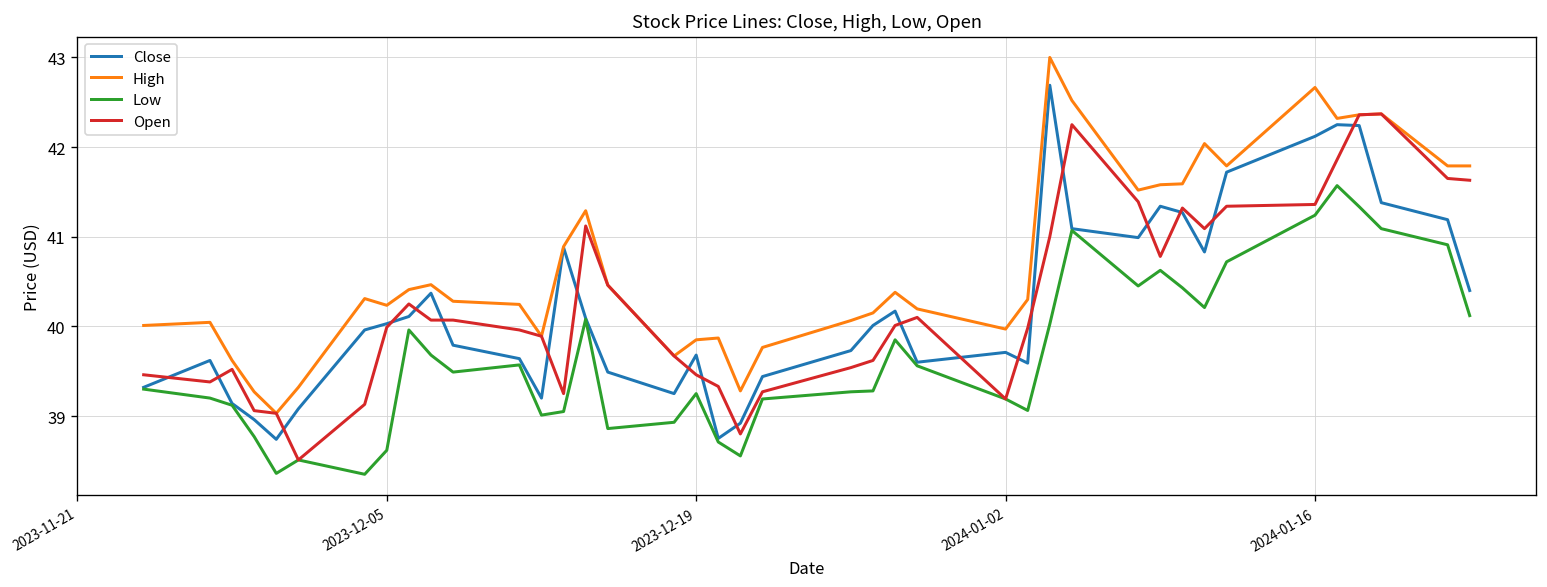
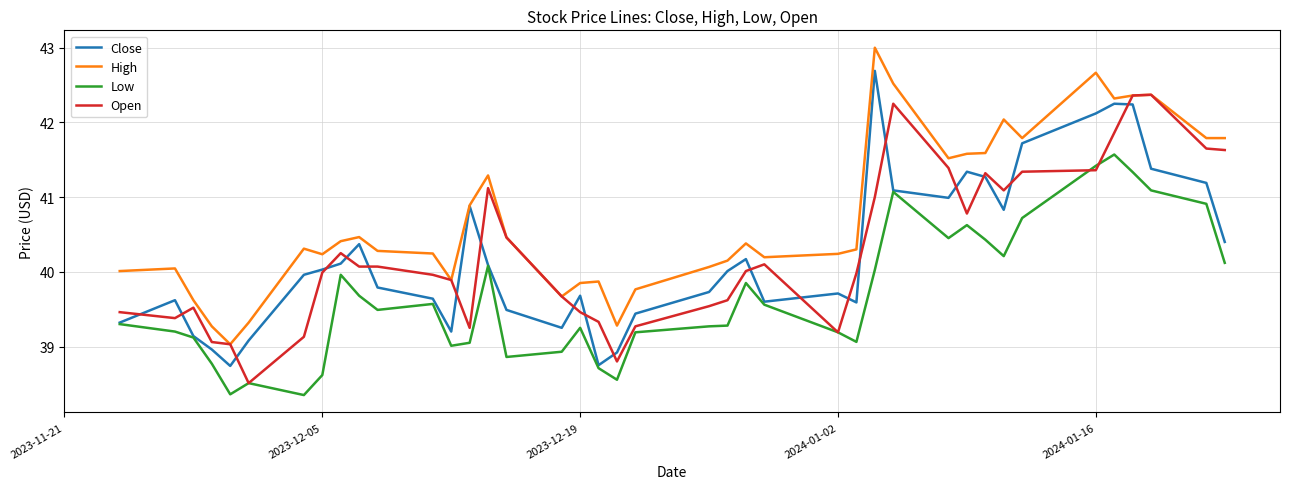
High, 2024-01-02: 40.0 -> 40.2
Low, 2024-01-16: 41.2 -> 41.4
